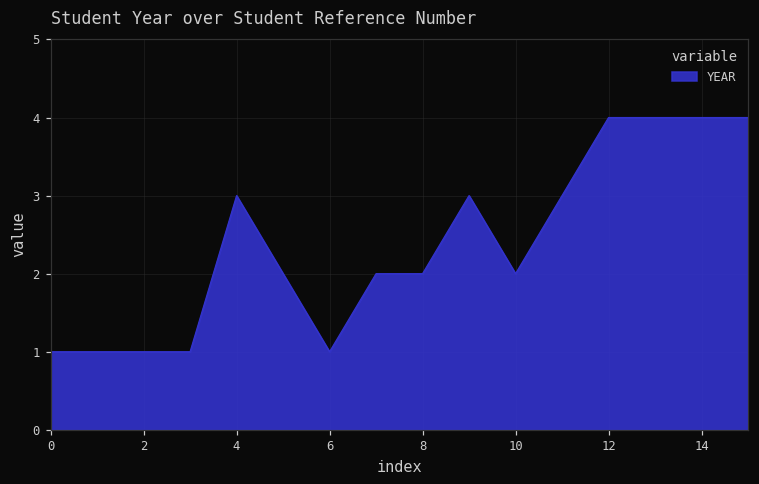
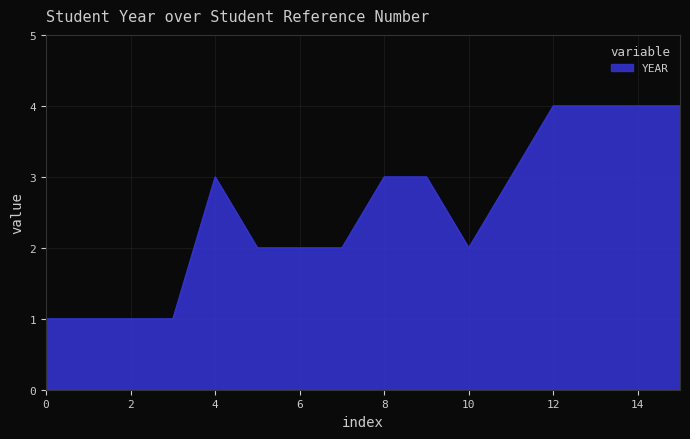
6: 1 -> 2
8: 2 -> 3
